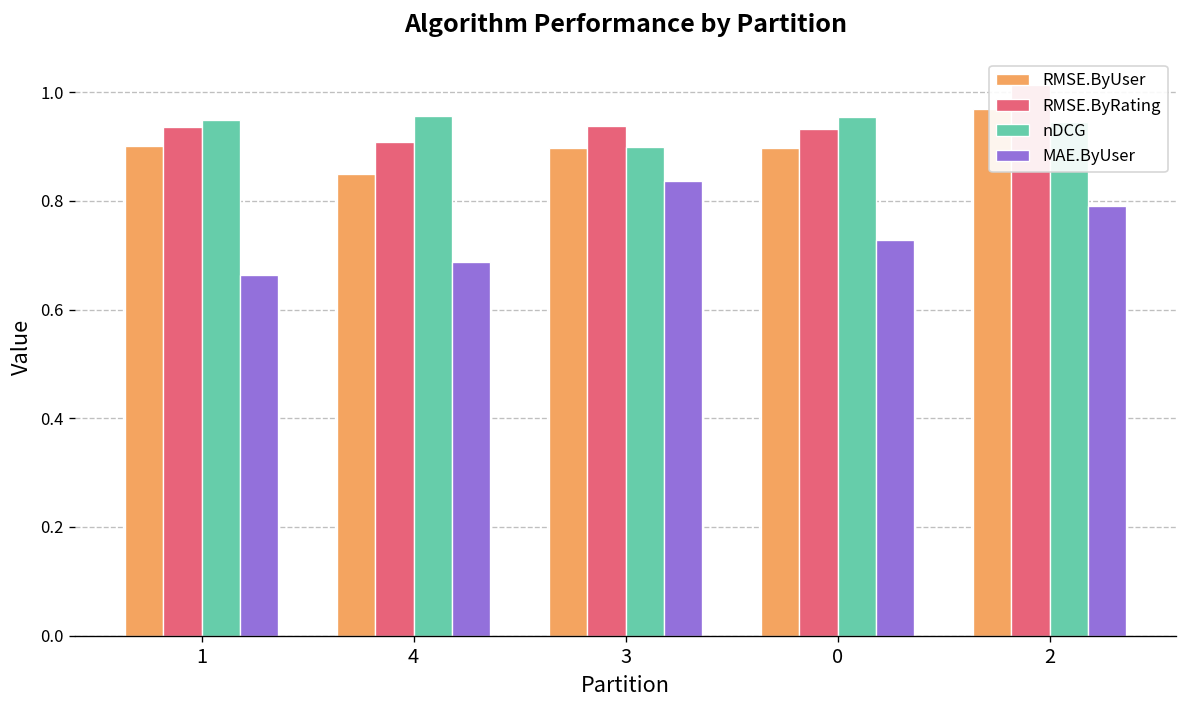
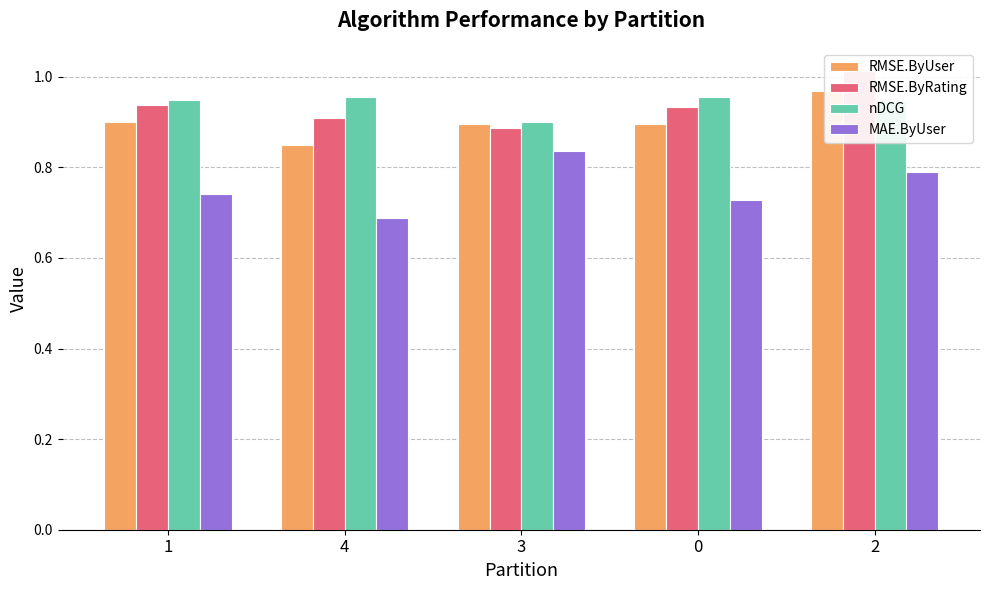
MAE.ByUser, 1: 0.66 -> 0.74
RMSE.ByRating, 3: 0.94 -> 0.89
